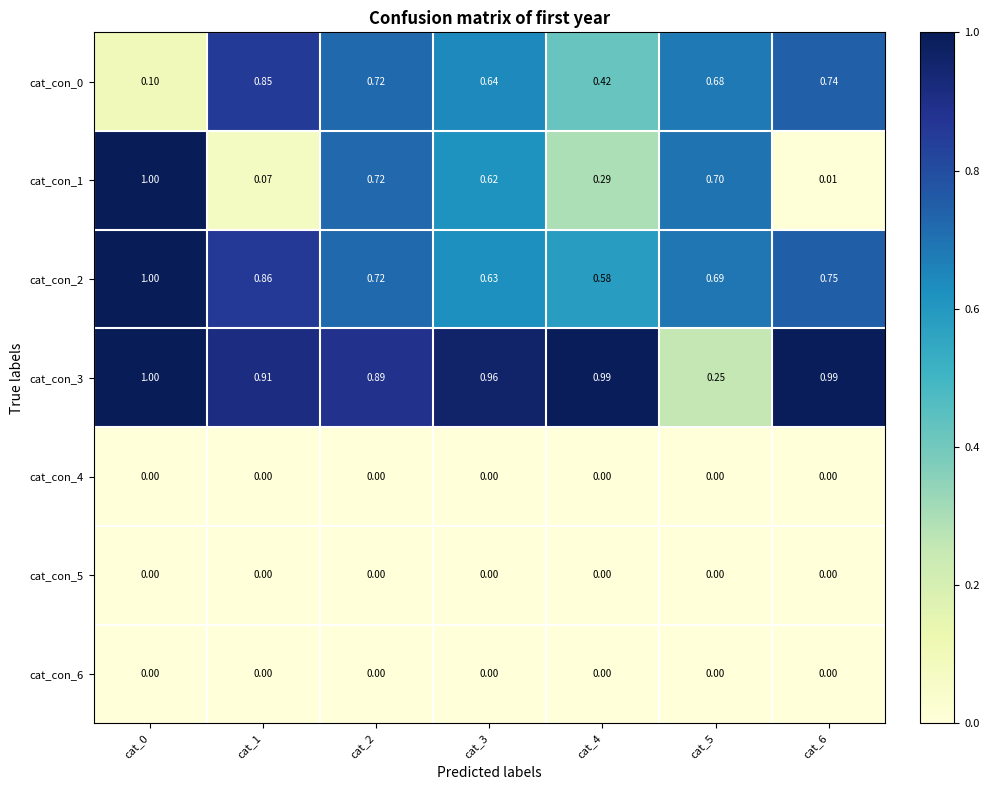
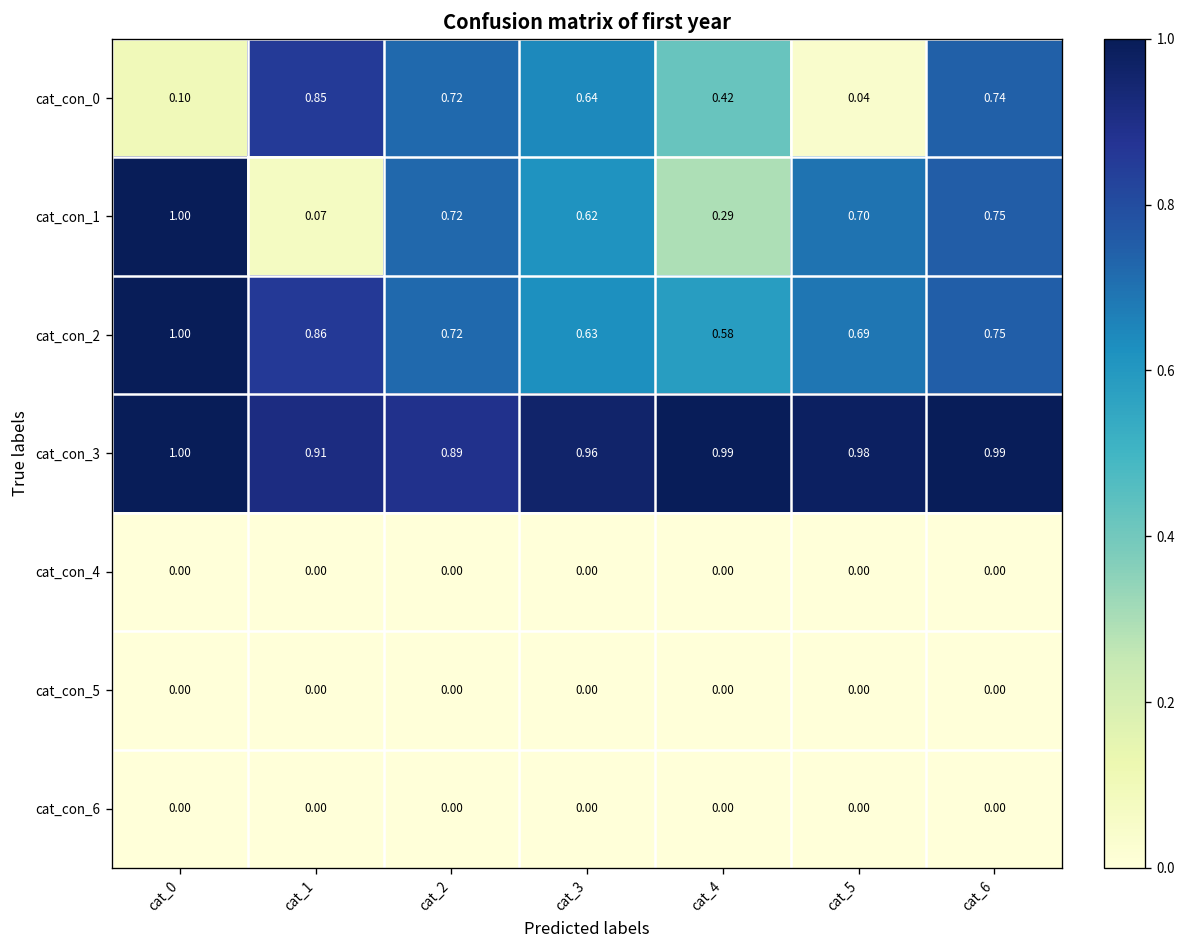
cat_con_0, cat_5: 0.68 -> 0.04
cat_con_1, cat_6: 0.01 -> 0.75
cat_con_3, cat_5: 0.25 -> 0.98
